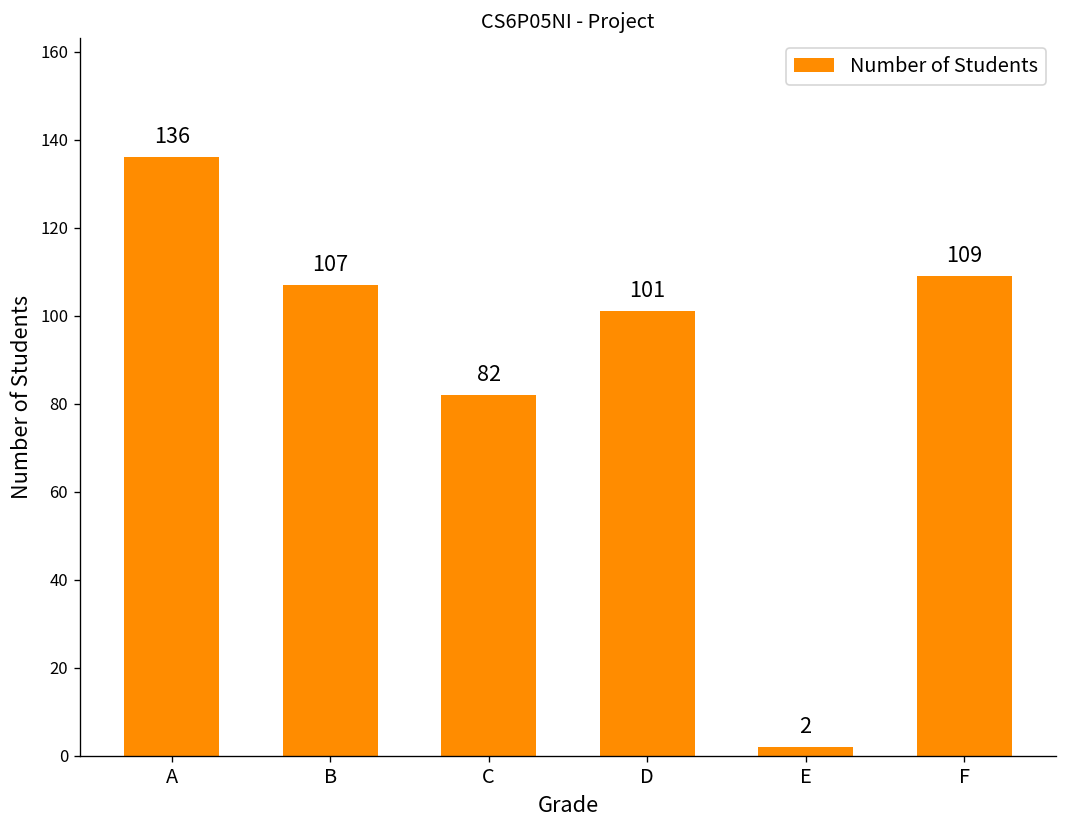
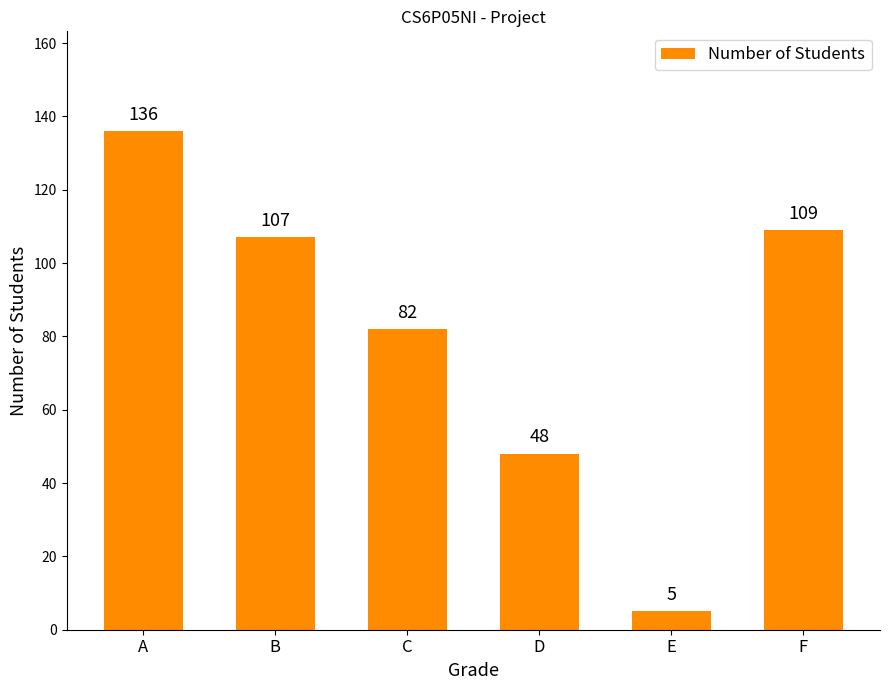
D: 101 -> 48
E: 2 -> 5
